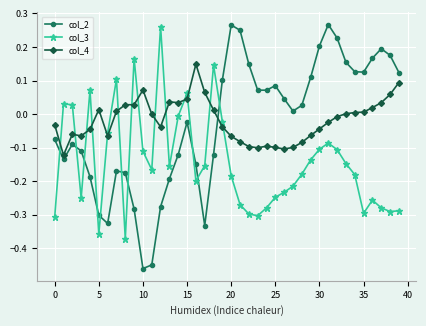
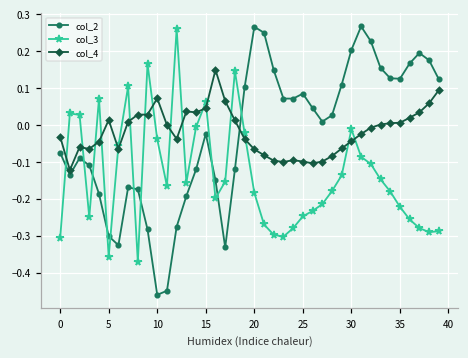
col_3, 10: -0.11 -> -0.04
col_3, 30: -0.10 -> -0.01
col_3, 35: -0.30 -> -0.22
